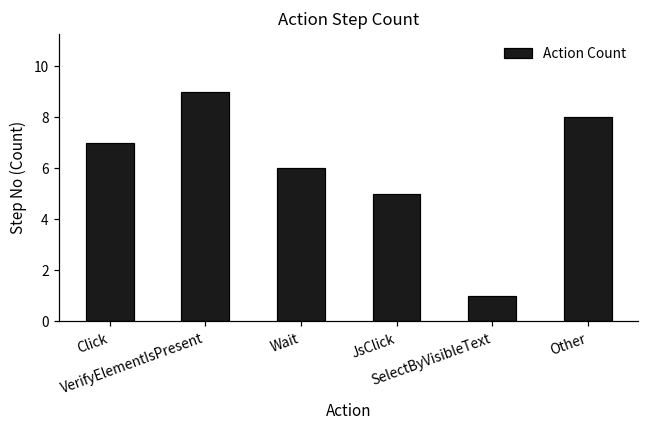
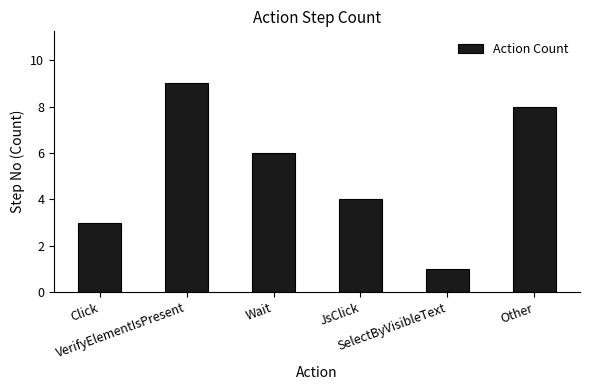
Click: 7 -> 3
JsClick: 5 -> 4
